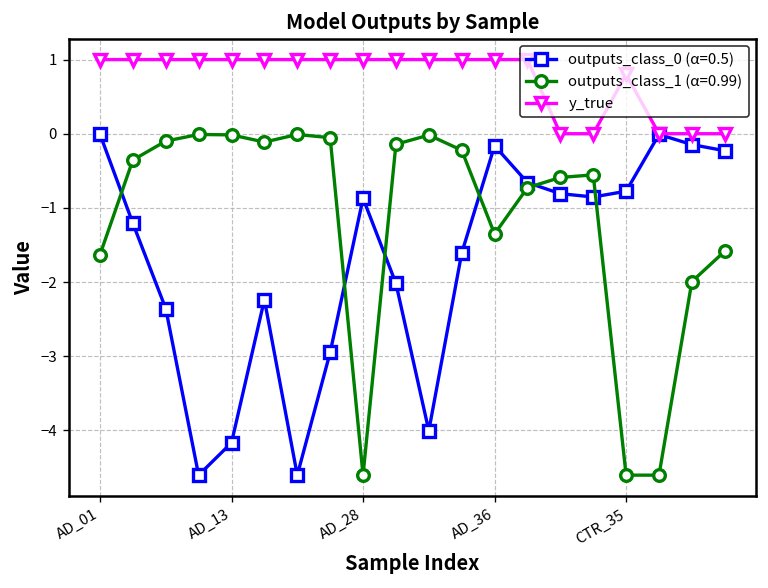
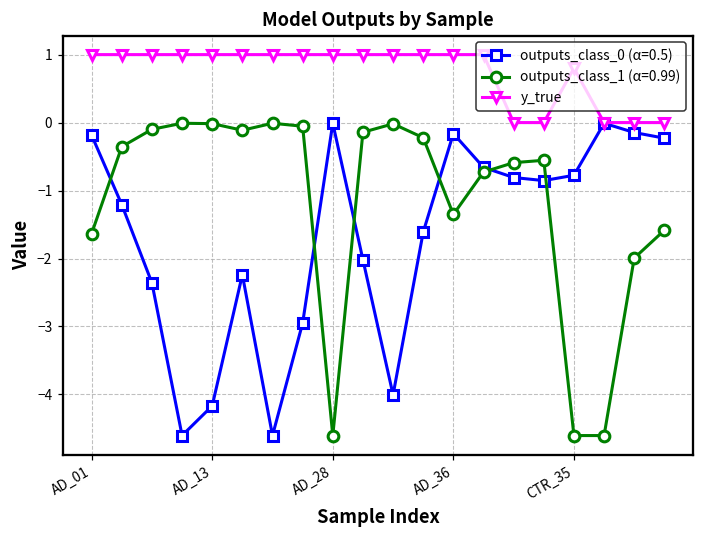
outputs_class_0 (α=0.5), AD_01: 0.0 -> -0.2
outputs_class_0 (α=0.5), AD_28: -0.9 -> 0.0
